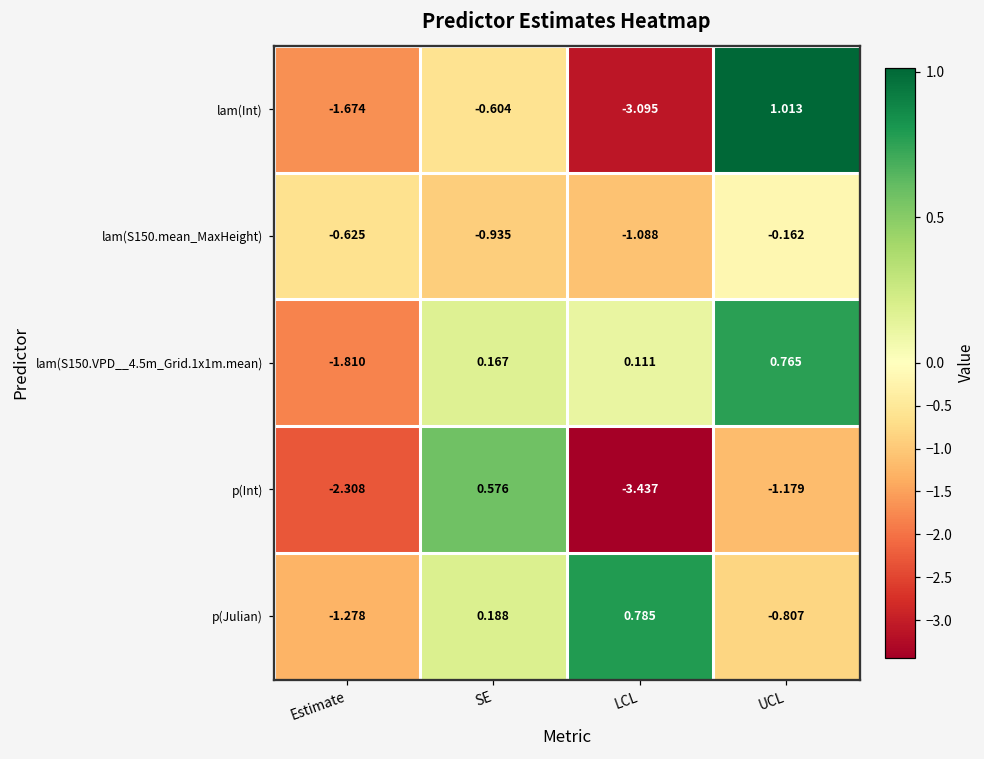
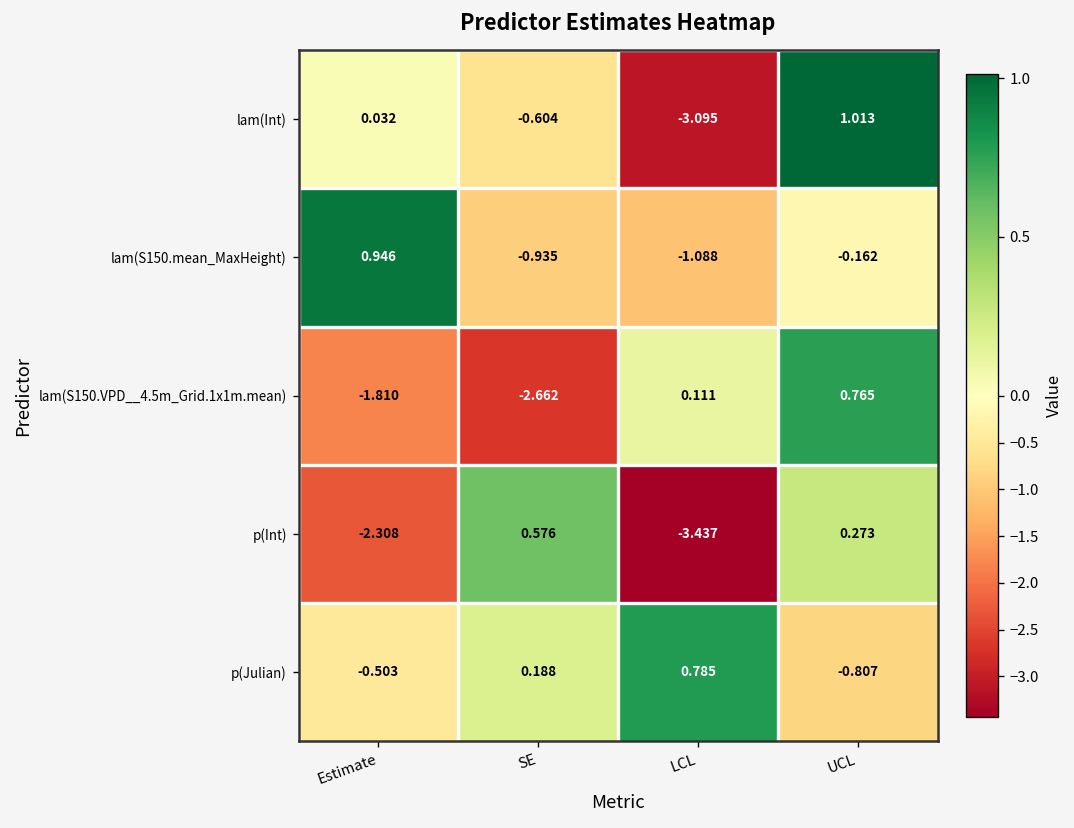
lam(Int), Estimate: -1.674 -> 0.032
lam(S150.mean_MaxHeight), Estimate: -0.625 -> 0.946
lam(S150.VPD__4.5m_Grid.1x1m.mean), SE: 0.167 -> -2.662
p(Int), UCL: -1.179 -> 0.273
p(Julian), Estimate: -1.278 -> -0.503
